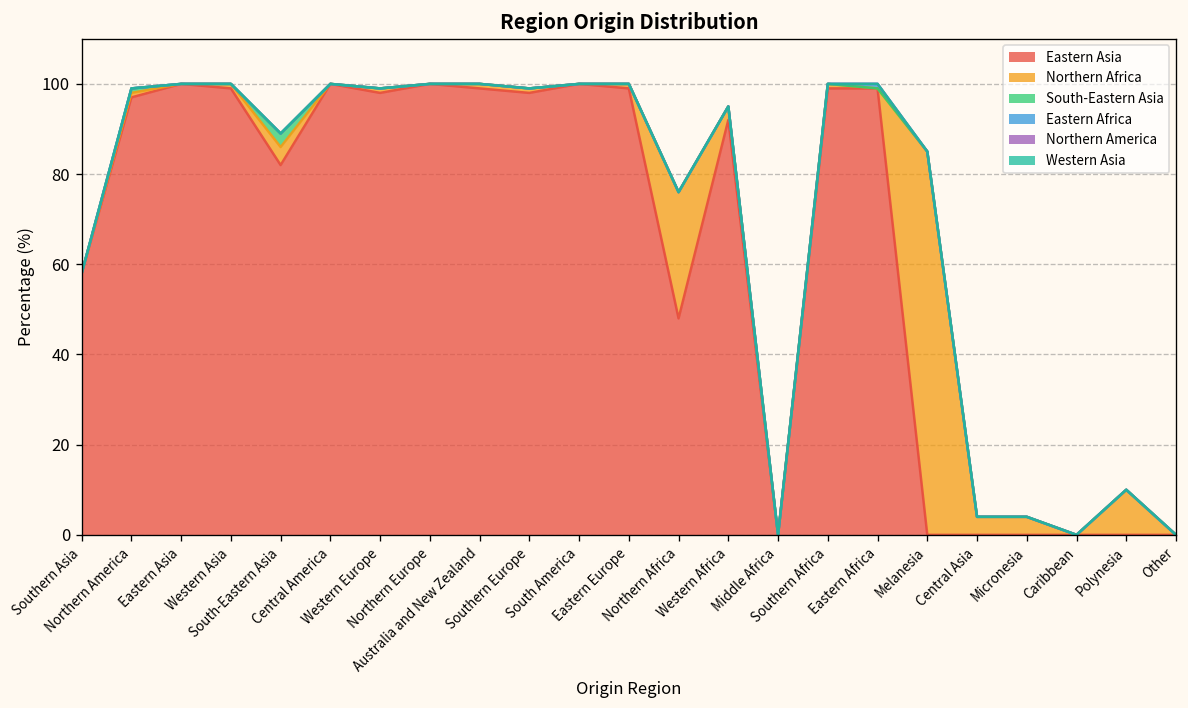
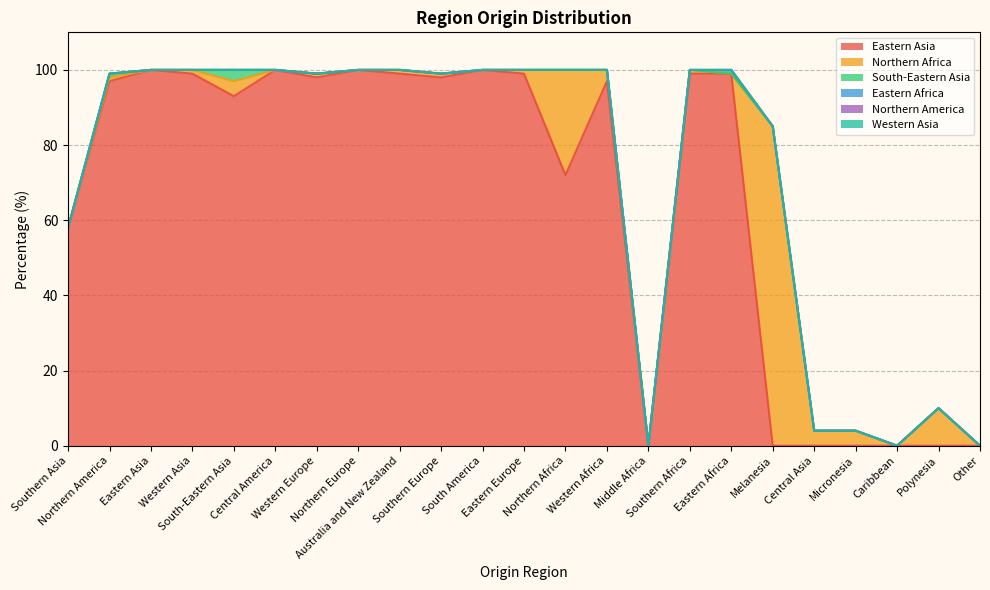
Eastern Asia, South-Eastern Asia: 82 -> 93
Eastern Asia, Northern Africa: 48 -> 72
Eastern Asia, Western Africa: 92 -> 97
